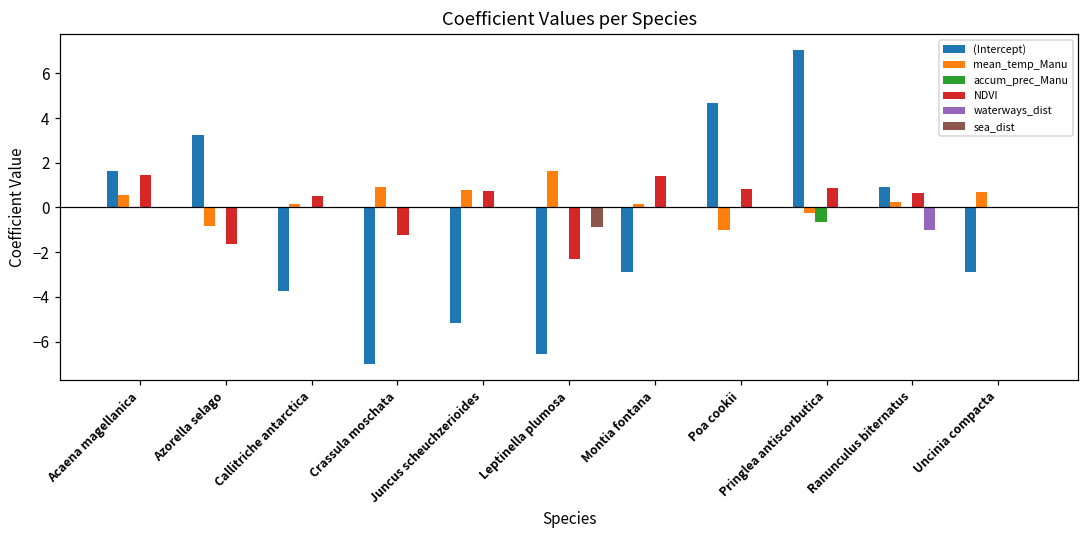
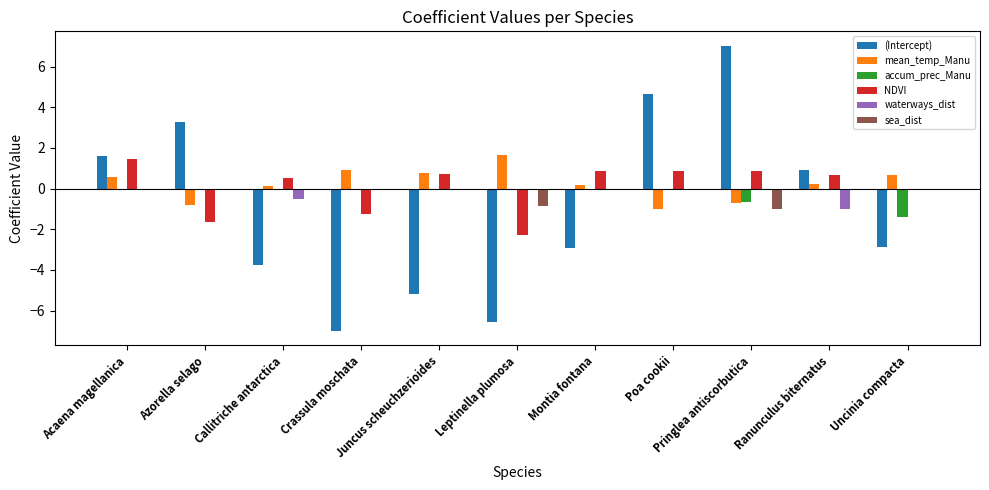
waterways_dist, Callitriche antarctica: 0.0 -> -0.5
NDVI, Montia fontana: 1.4 -> 0.9
mean_temp_Manu, Pringlea antiscorbutica: -0.3 -> -0.7
sea_dist, Pringlea antiscorbutica: 0 -> -1
accum_prec_Manu, Uncinia compacta: 0.0 -> -1.4
